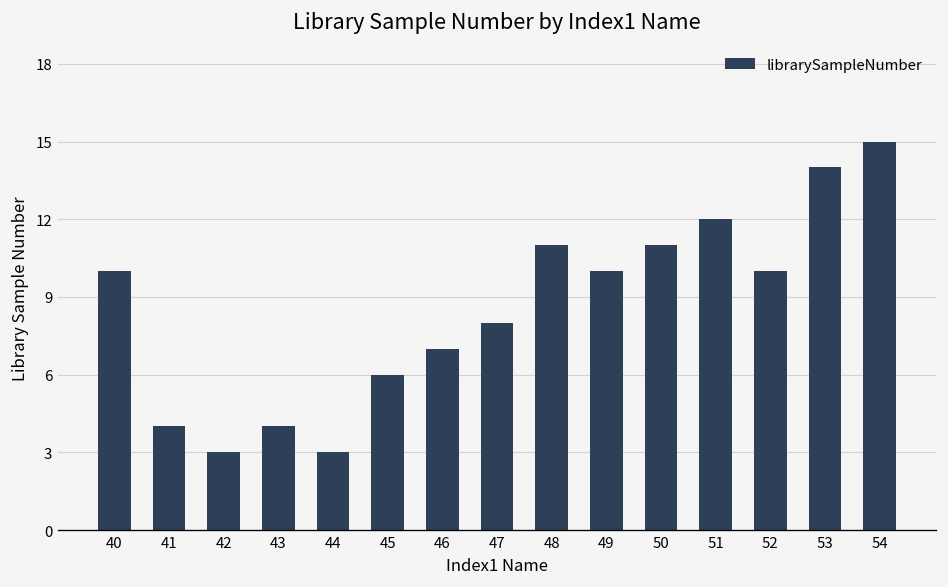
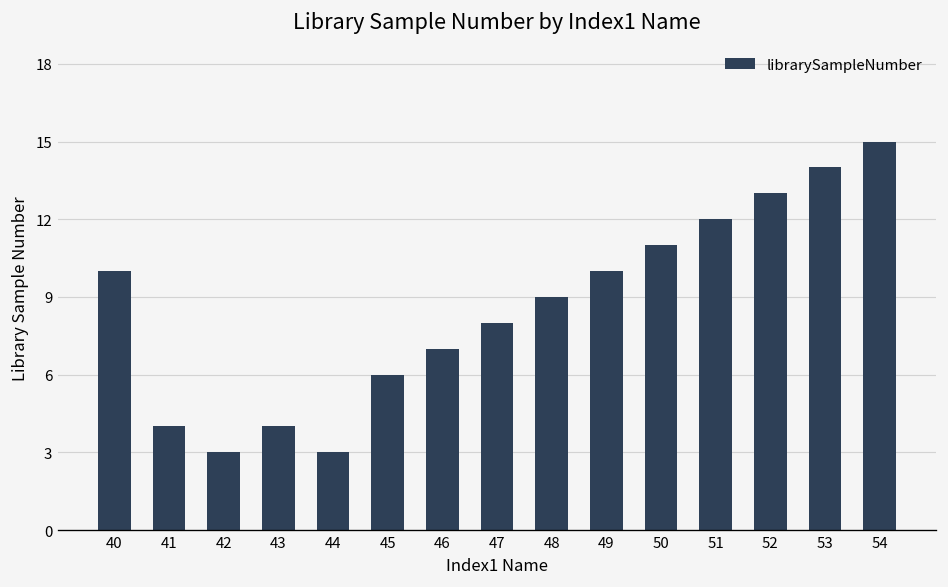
48: 11 -> 9
52: 10 -> 13
